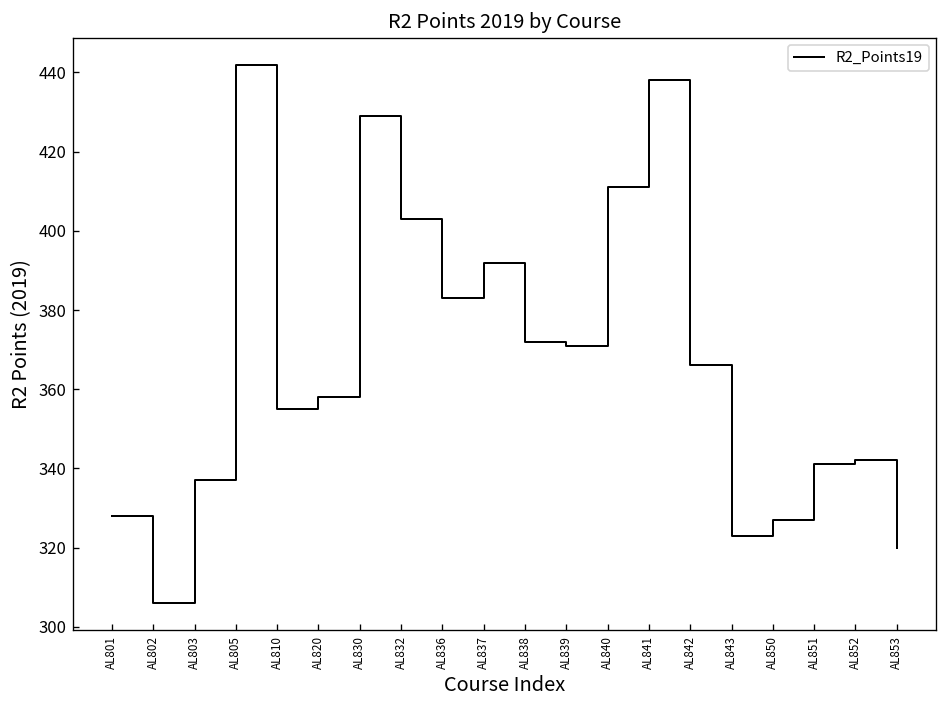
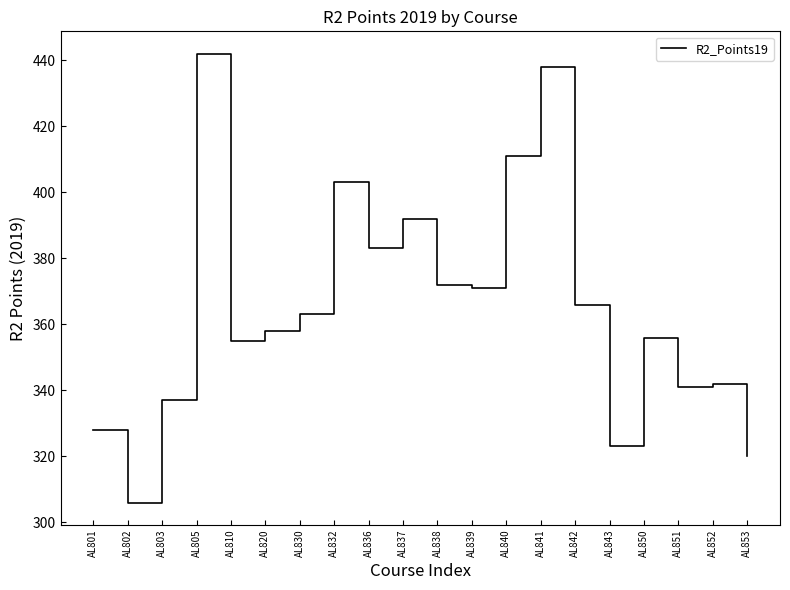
AL830: 429 -> 363
AL850: 327 -> 356
